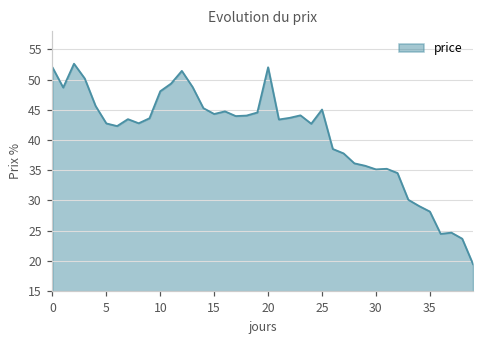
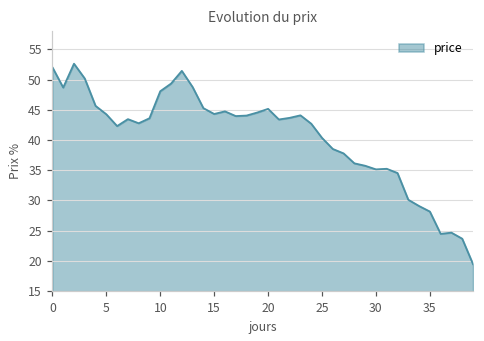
5: 43 -> 44
20: 52 -> 45
25: 45 -> 40
